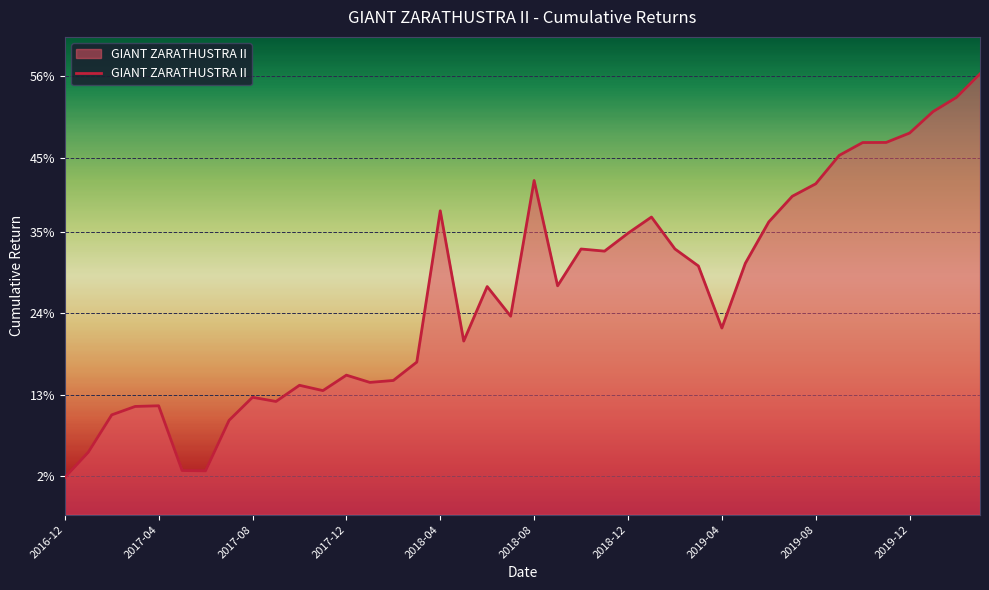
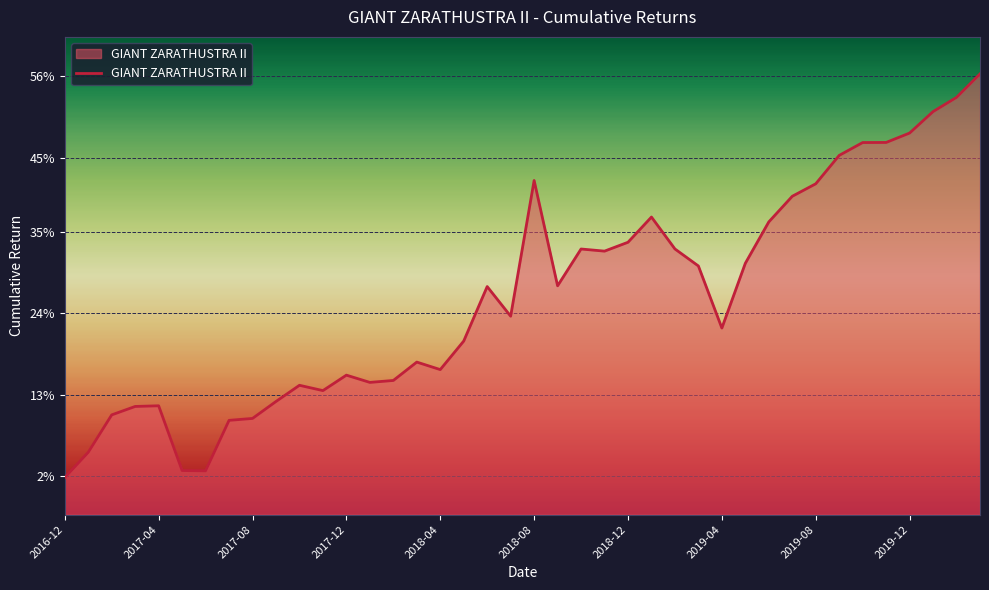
2017-08: 13% -> 10%
2018-04: 38% -> 16%
2018-12: 35% -> 34%
